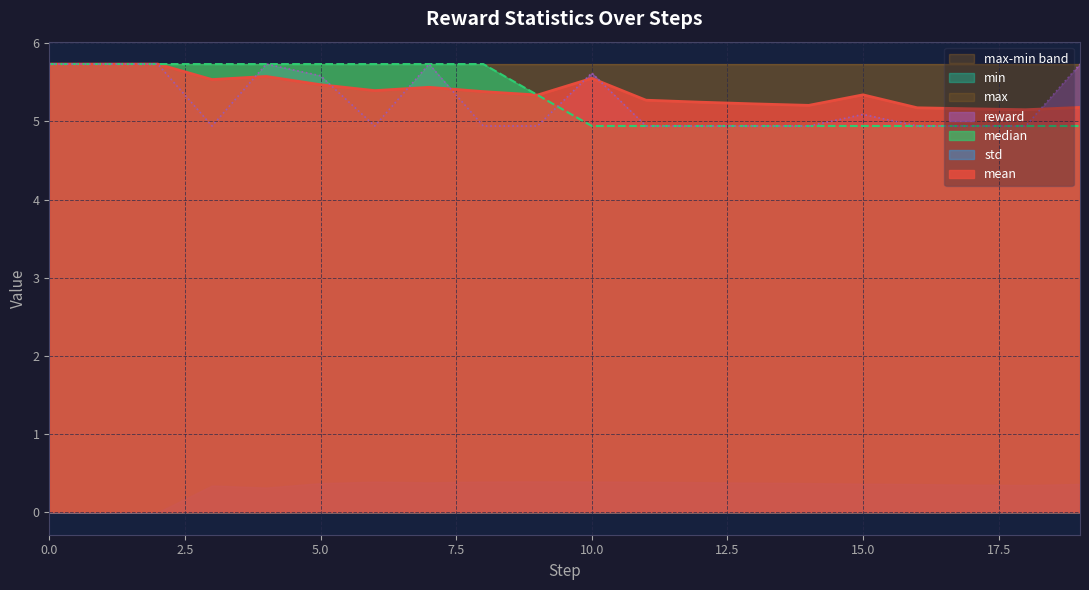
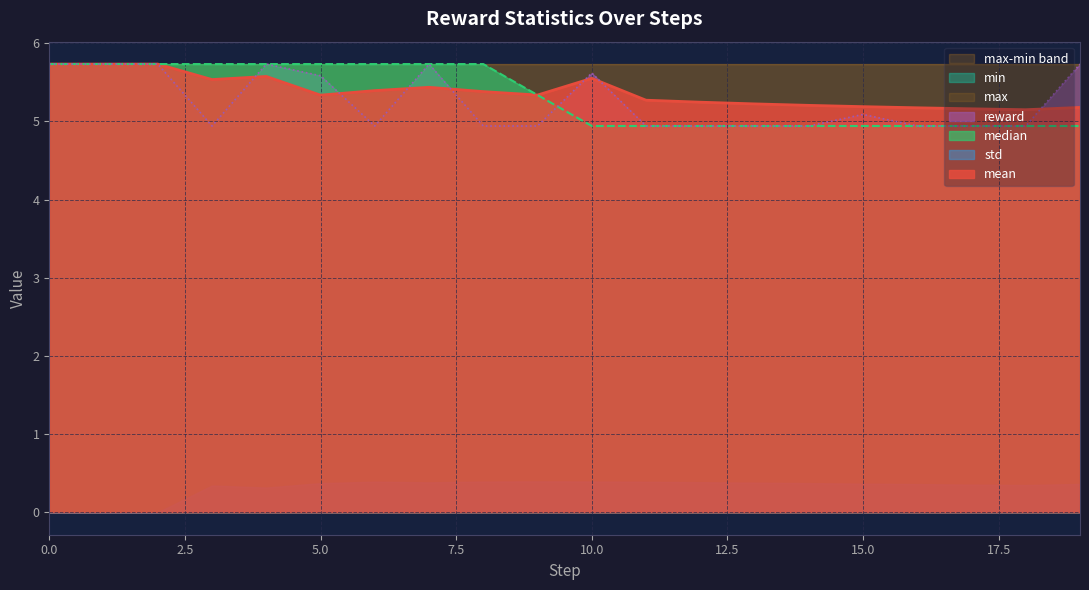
mean, 5.0: 5.5 -> 5.3
mean, 15.0: 5.3 -> 5.2
